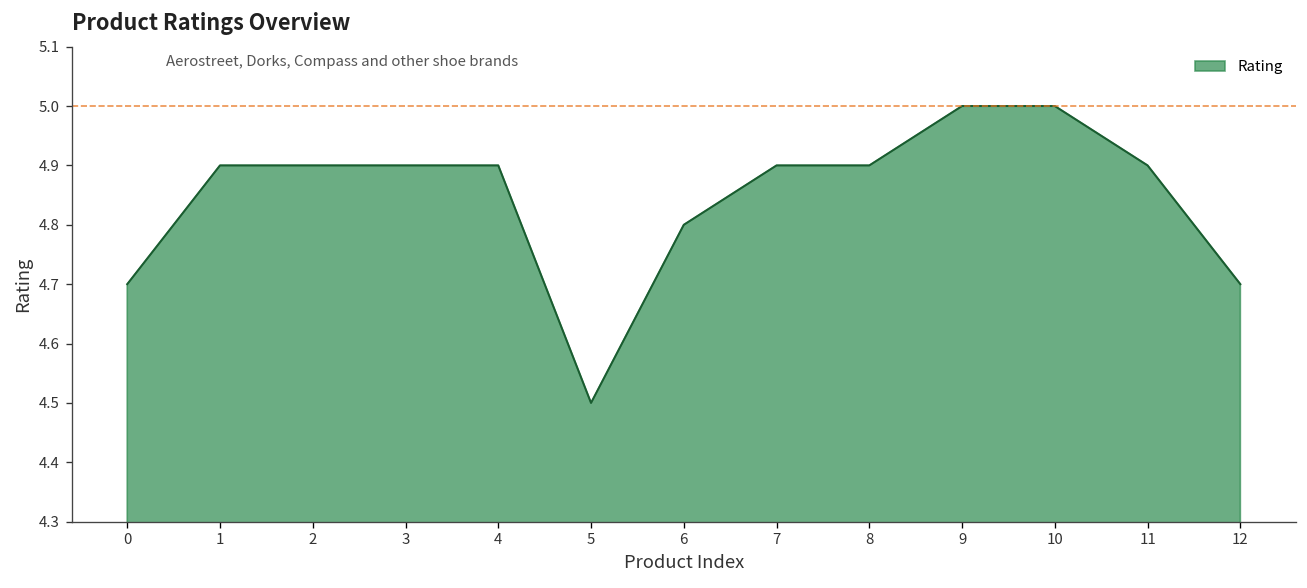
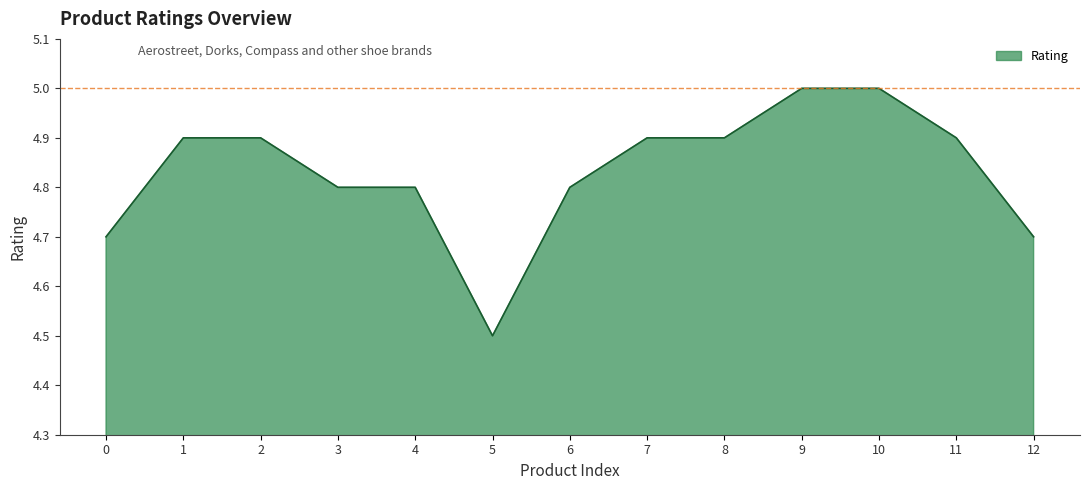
3: 4.9 -> 4.8
4: 4.9 -> 4.8
